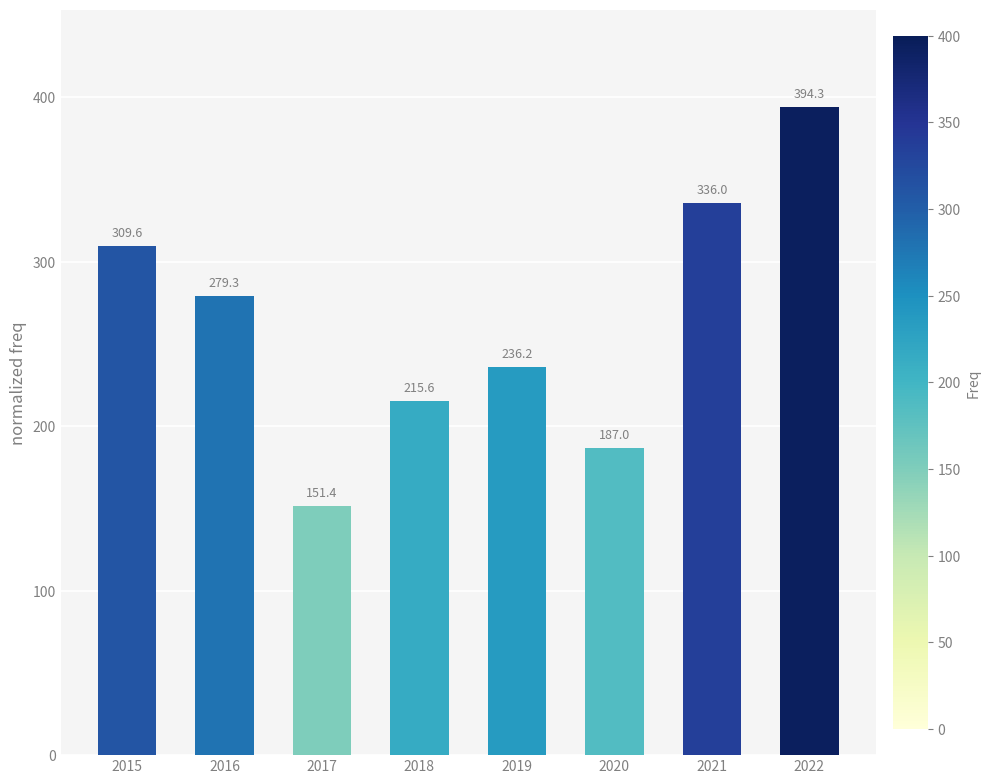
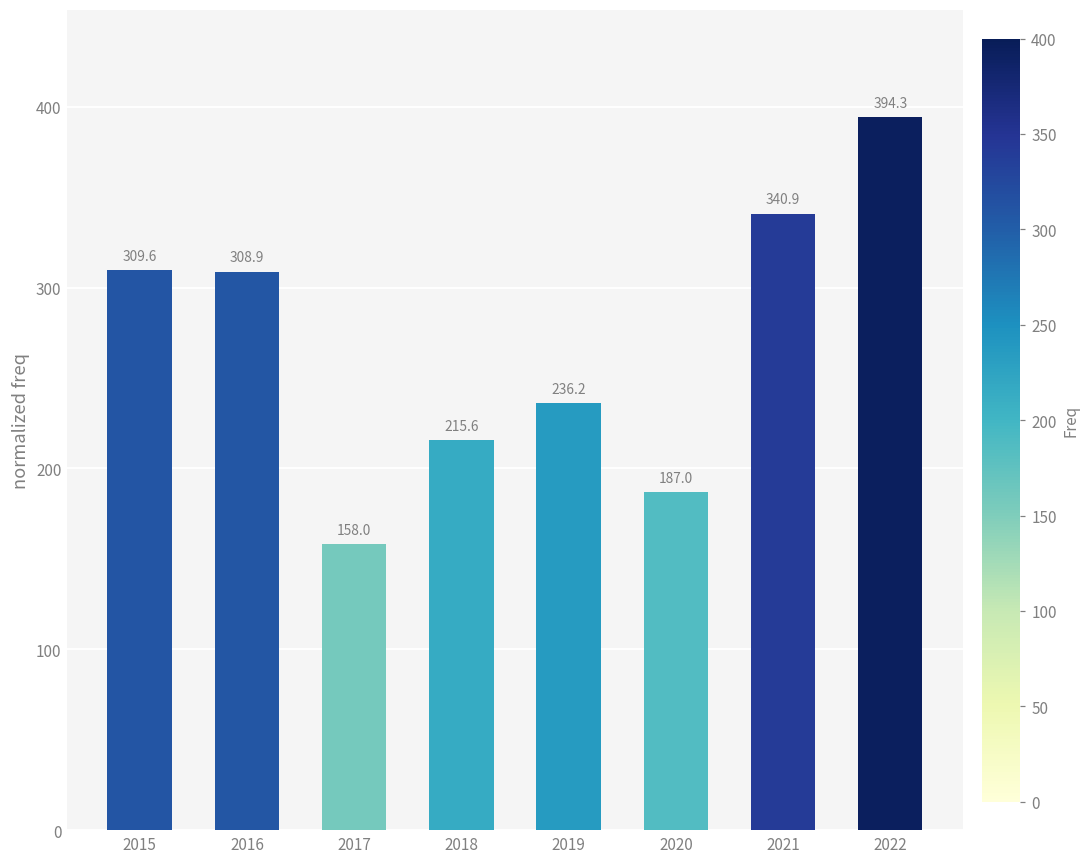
2016: 279.3 -> 308.9
2017: 151.4 -> 158.0
2021: 336.0 -> 340.9
